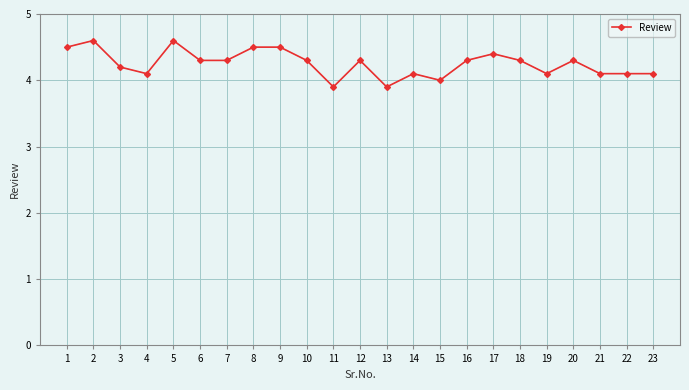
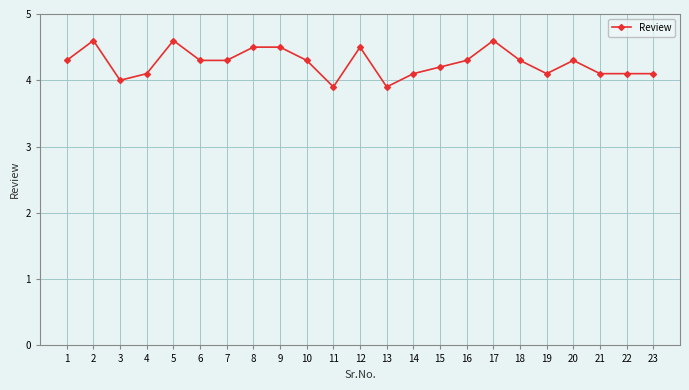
1: 4.5 -> 4.3
3: 4.2 -> 4.0
12: 4.3 -> 4.5
15: 4.0 -> 4.2
17: 4.4 -> 4.6
